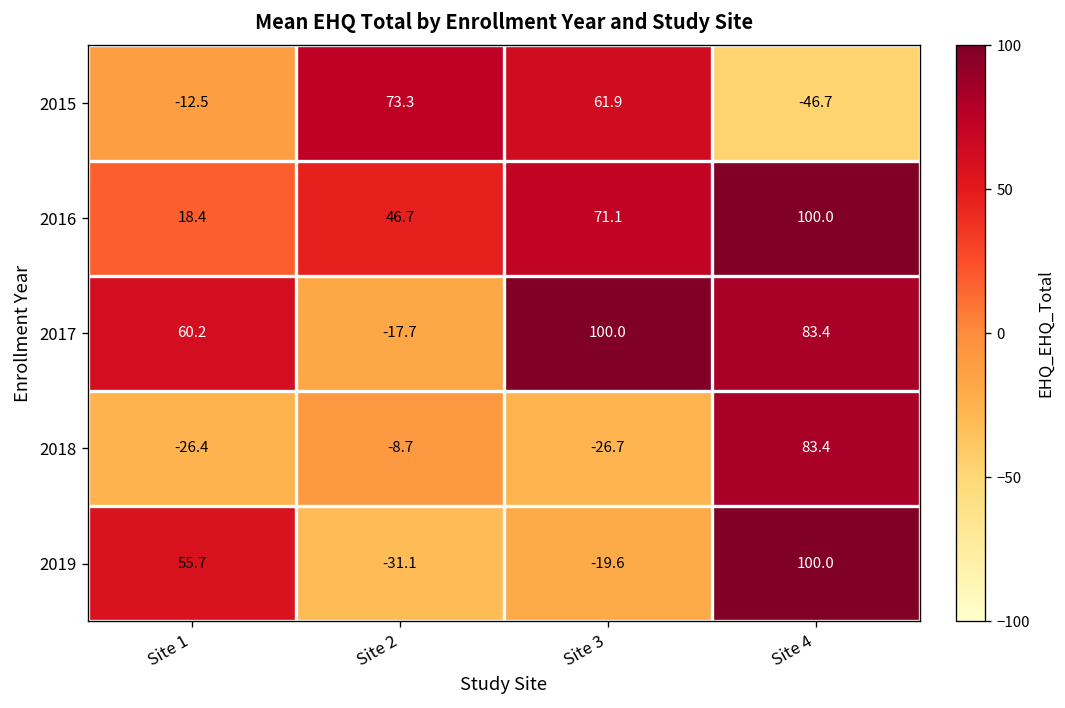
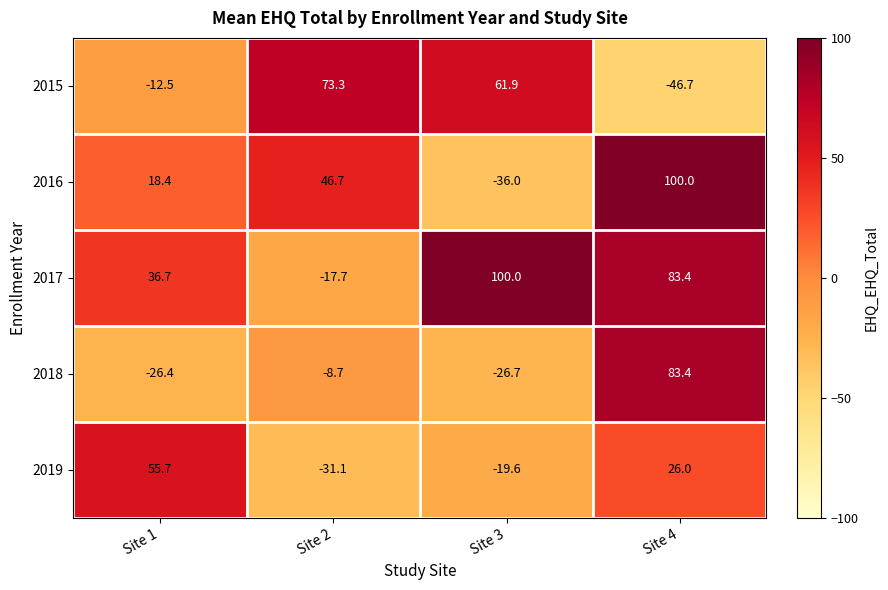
2016, Site 3: 71.1 -> -36.0
2017, Site 1: 60.2 -> 36.7
2019, Site 4: 100.0 -> 26.0
